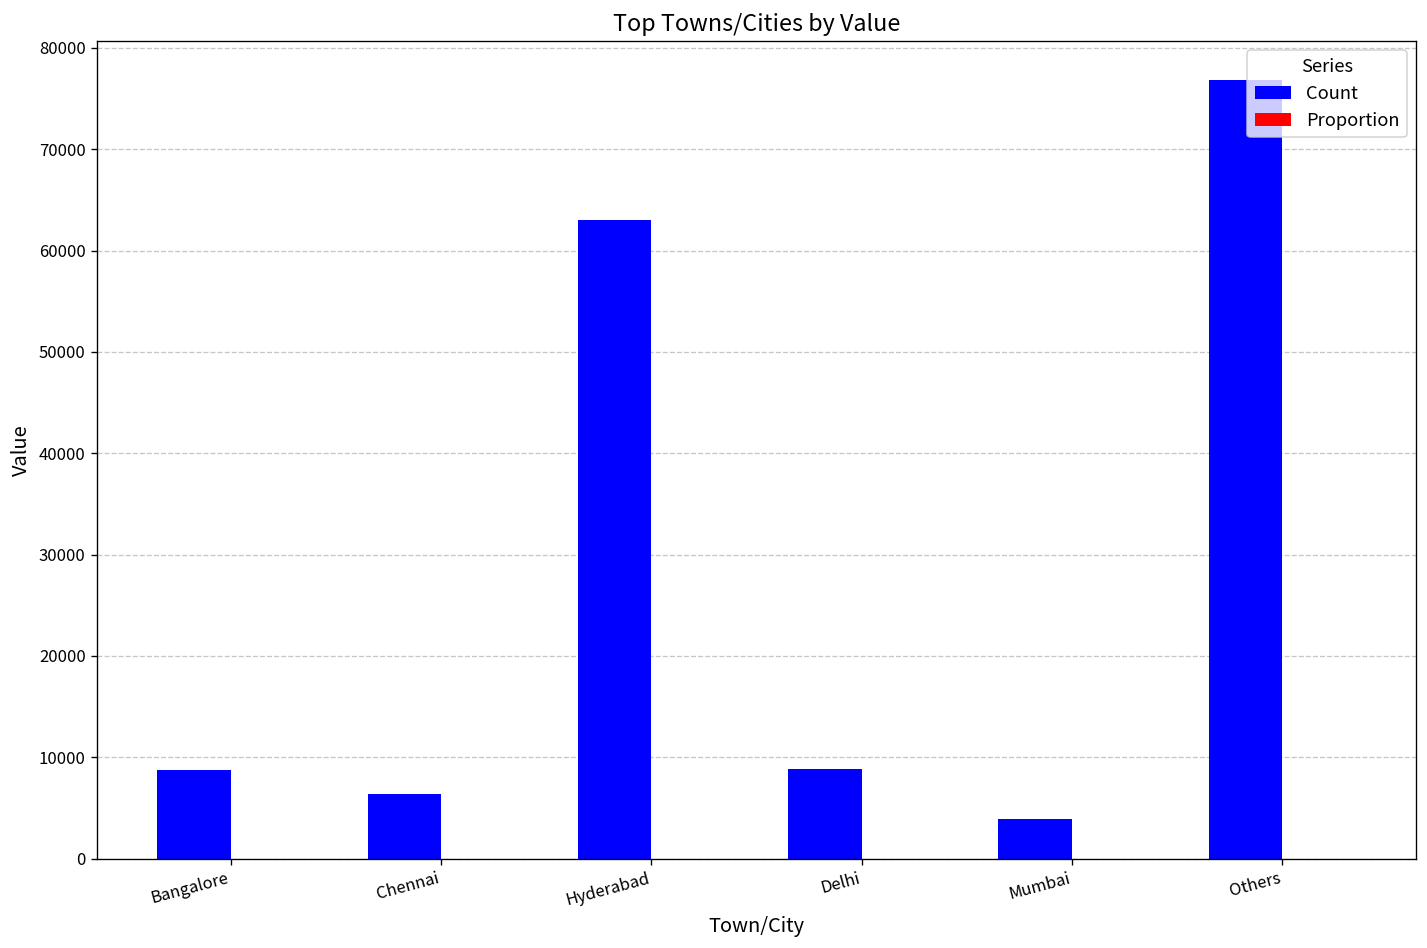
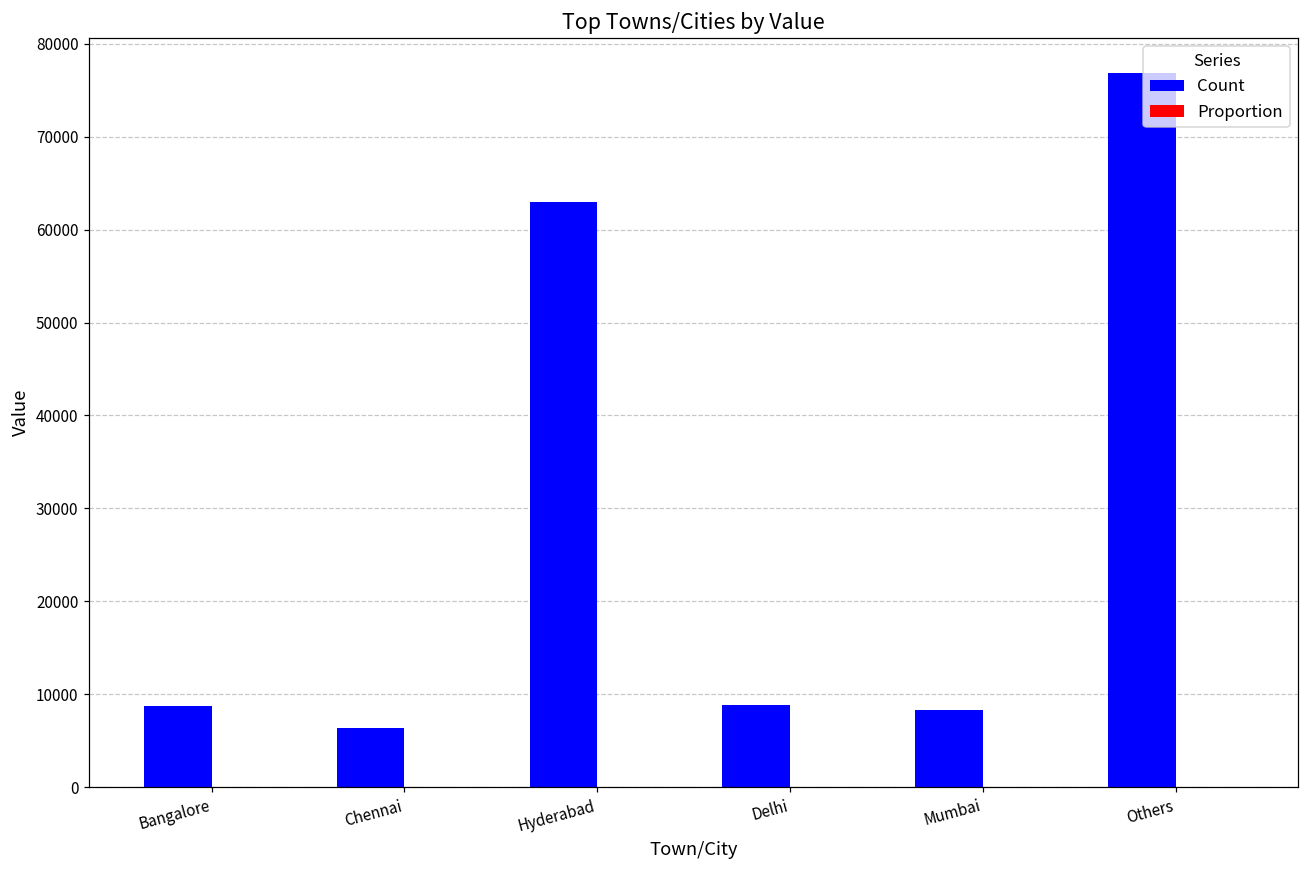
Count, Mumbai: 4000 -> 8000
